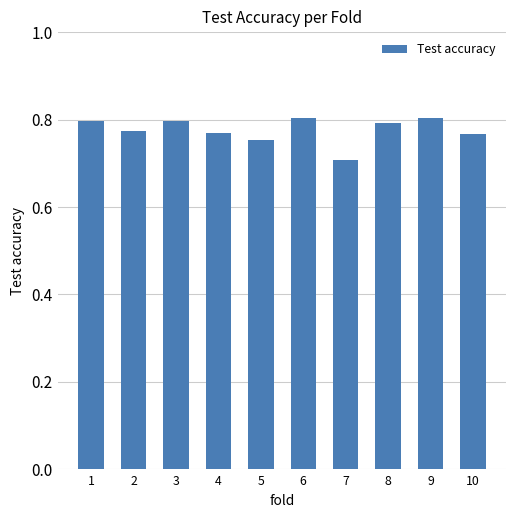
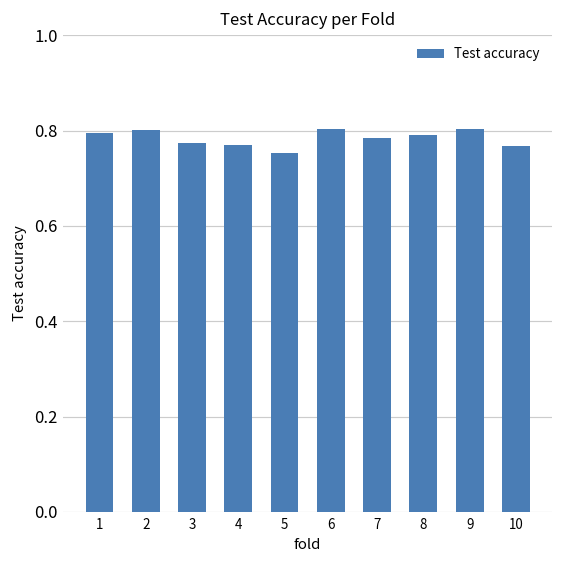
2: 0.78 -> 0.80
3: 0.80 -> 0.77
7: 0.71 -> 0.78
